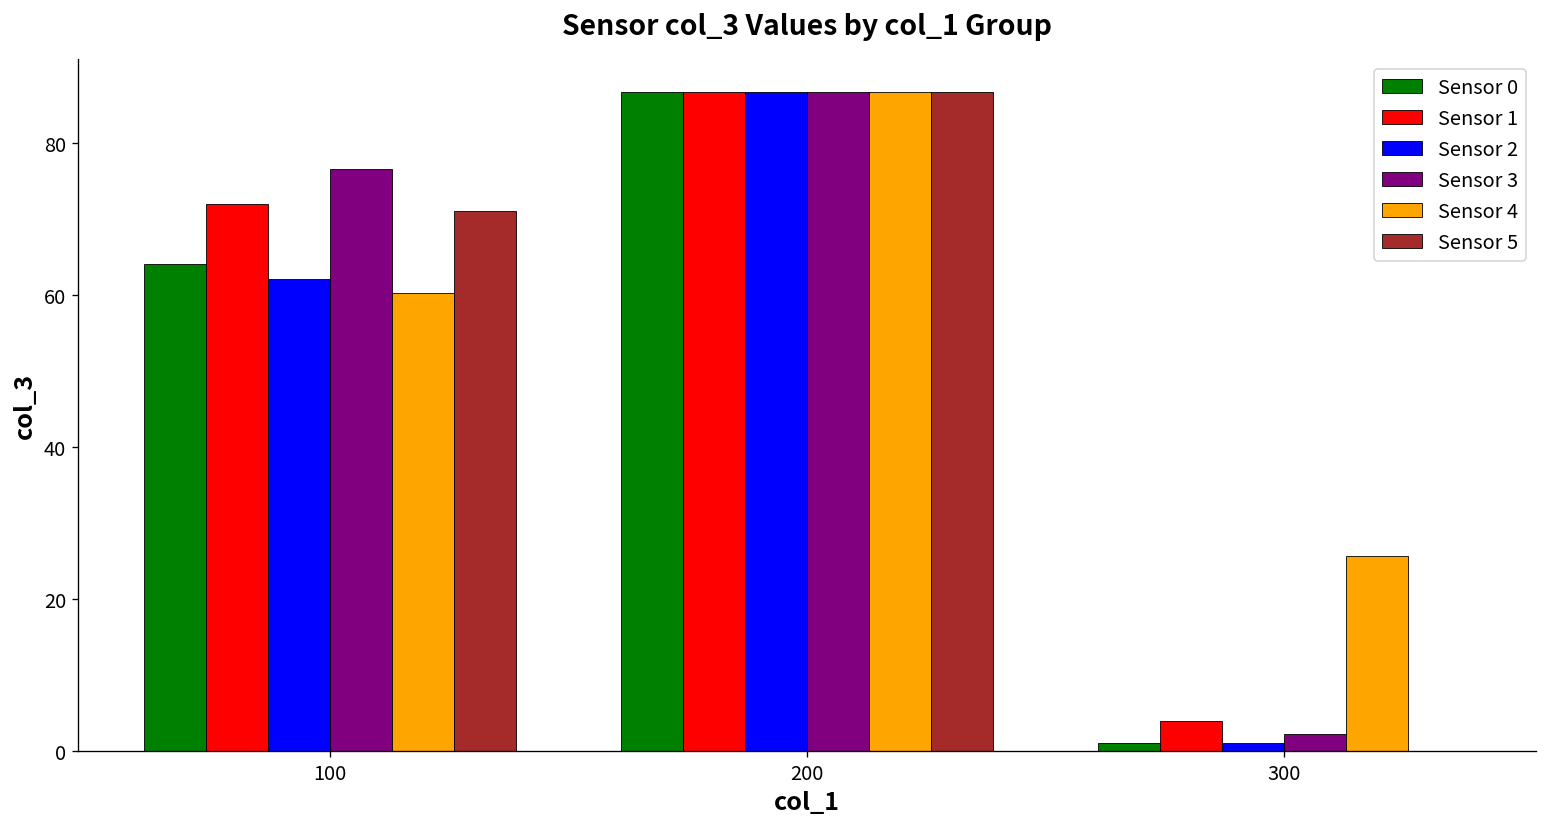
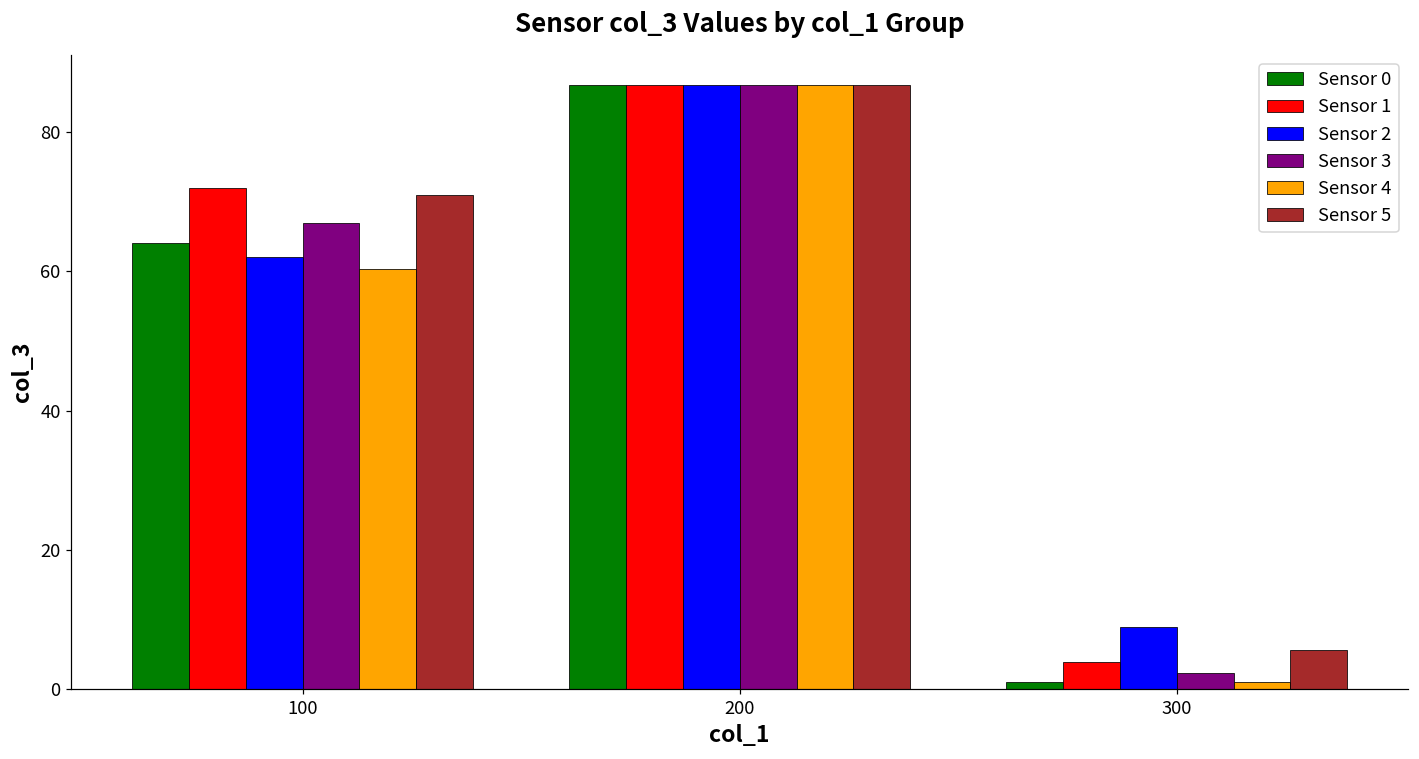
Sensor 3, 100: 77 -> 67
Sensor 2, 300: 1 -> 9
Sensor 4, 300: 26 -> 1
Sensor 5, 300: 0 -> 6
